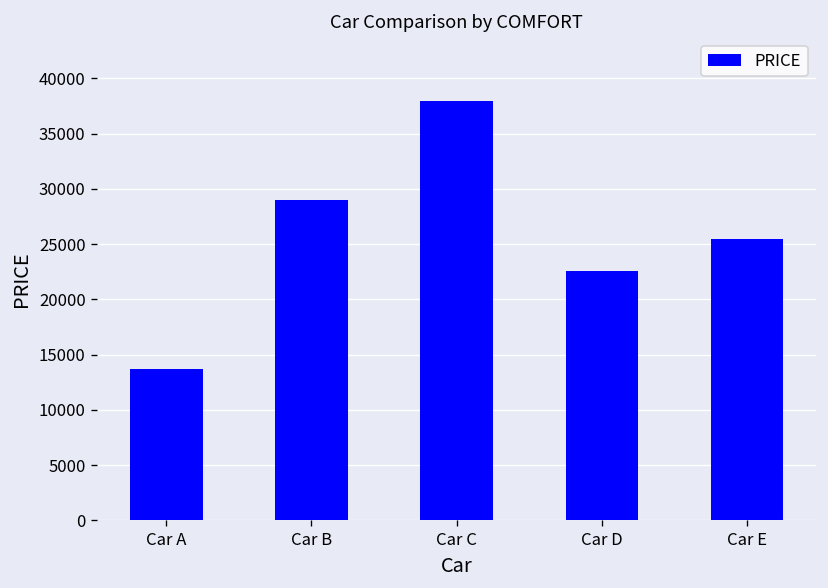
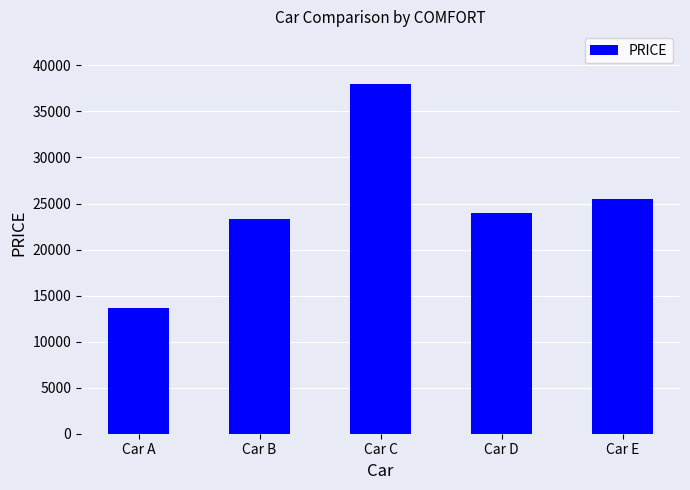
Car B: 29000 -> 23000
Car D: 23000 -> 24000
